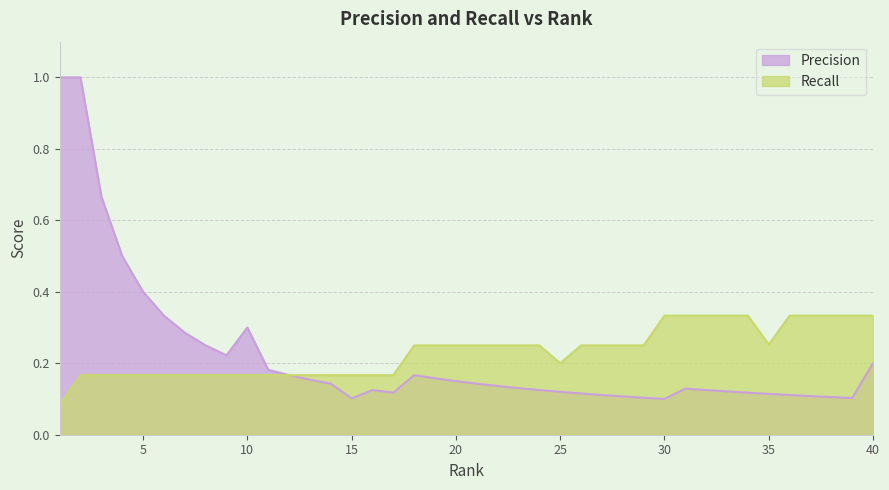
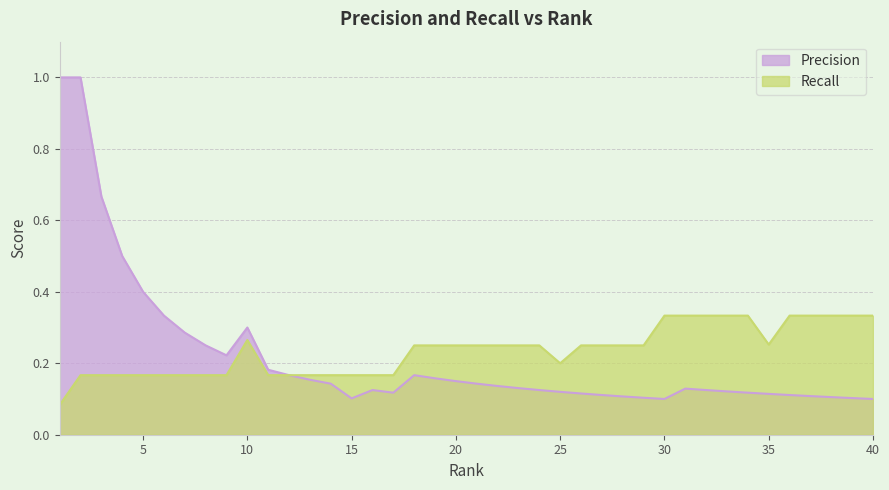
Recall, 10: 0.17 -> 0.27
Precision, 40: 0.2 -> 0.1
